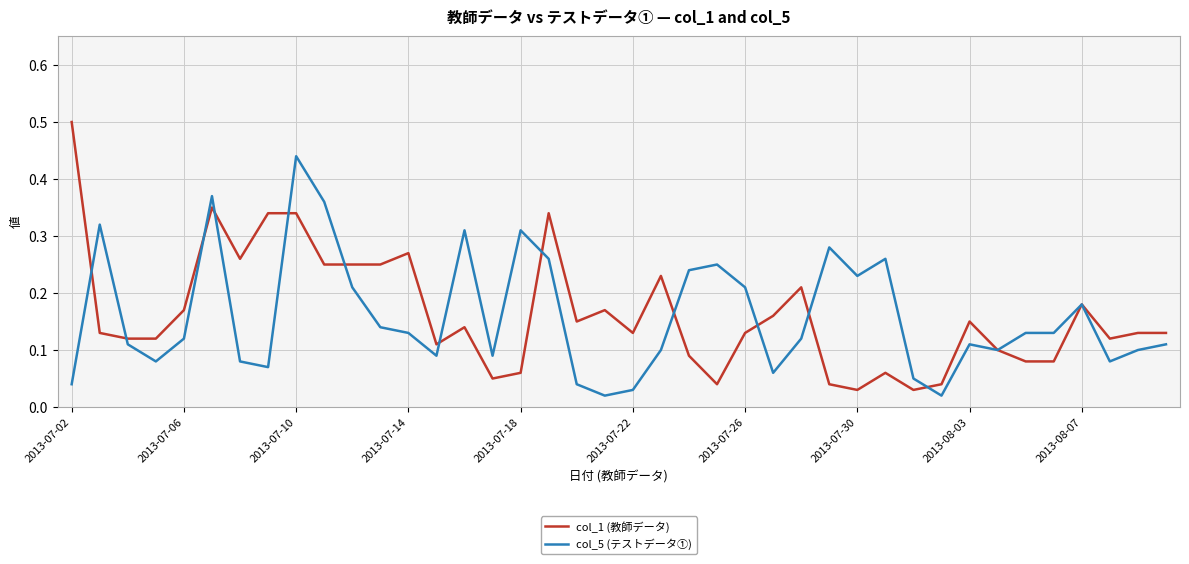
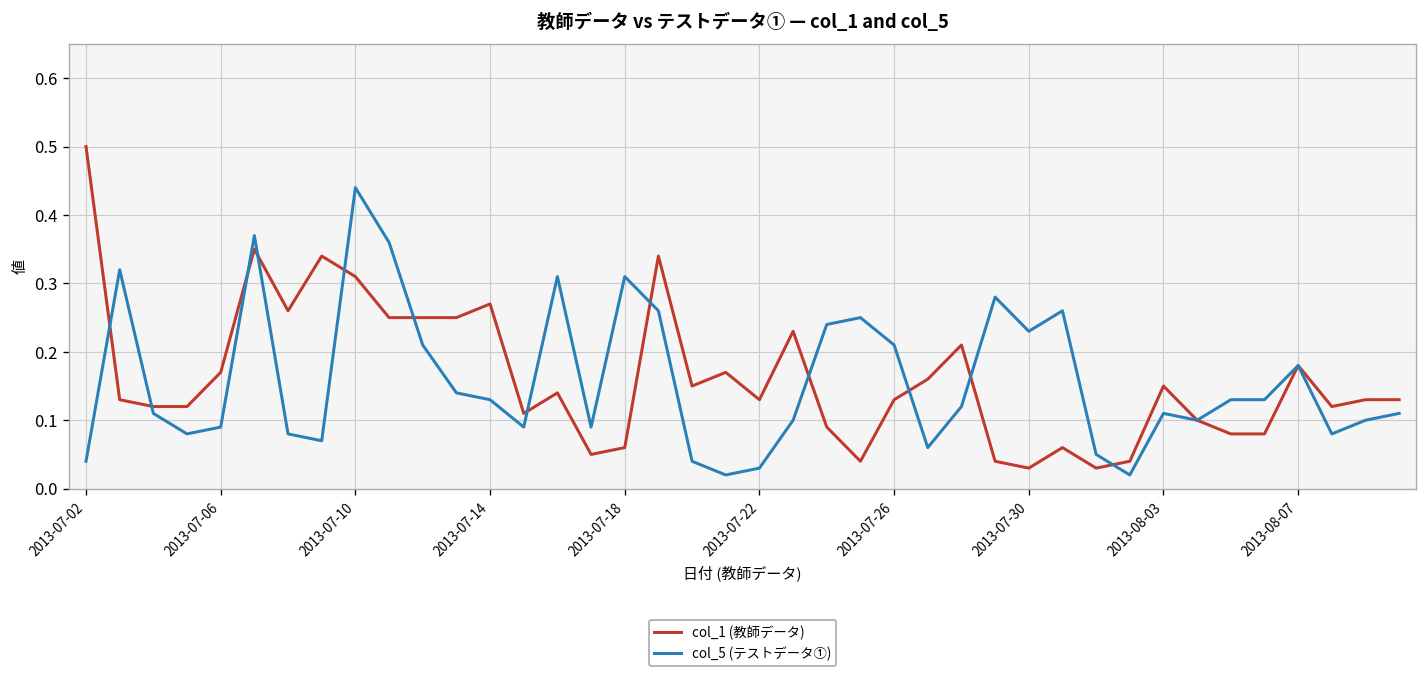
col_5 (テストデータ①), 2013-07-06: 0.12 -> 0.09
col_1 (教師データ), 2013-07-10: 0.34 -> 0.31
